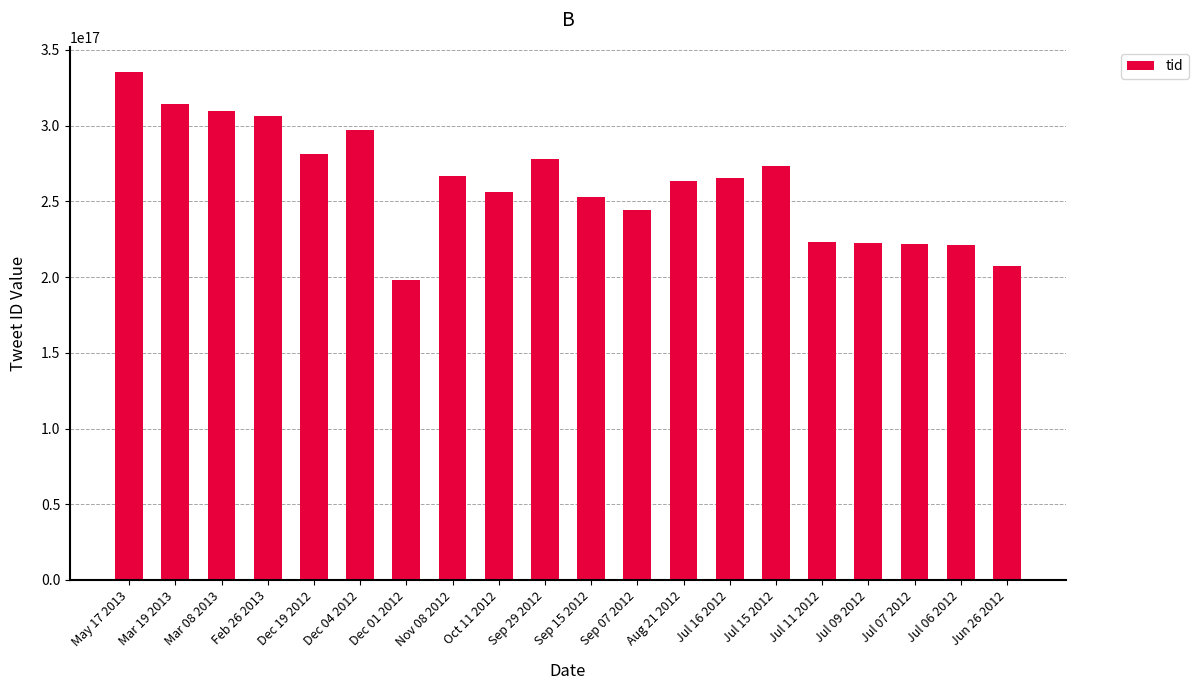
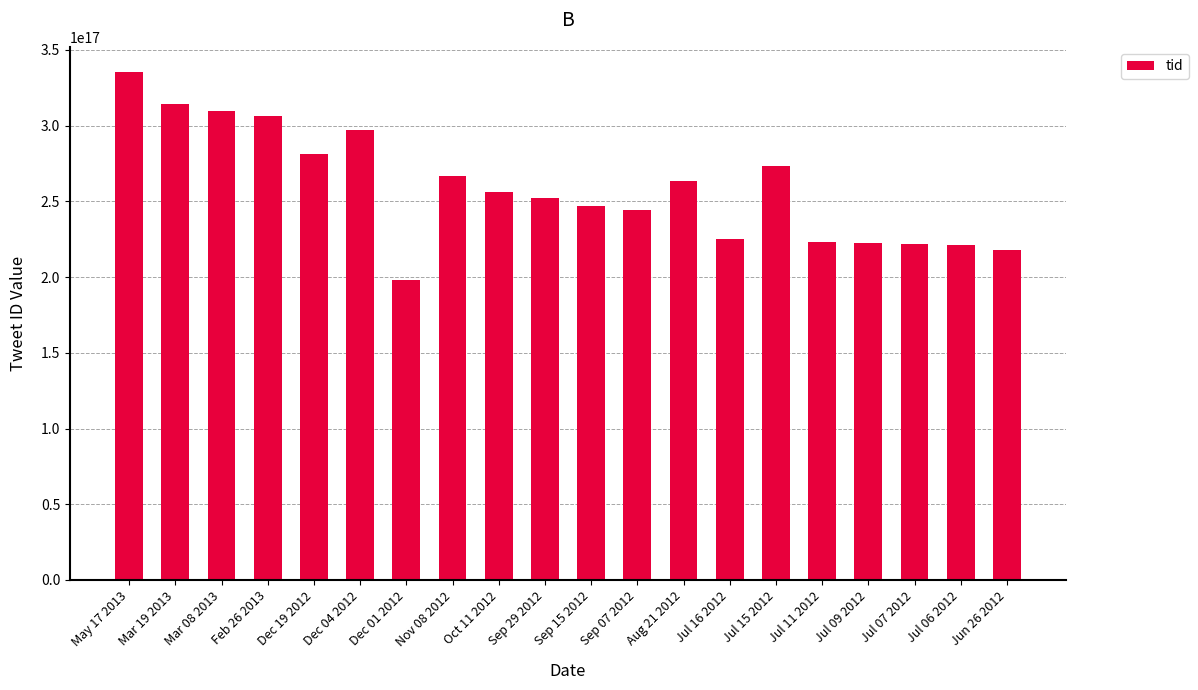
Sep 29 2012: 278000000000000000 -> 252000000000000000
Sep 15 2012: 253000000000000000 -> 247000000000000000
Jul 16 2012: 265000000000000000 -> 225000000000000000
Jun 26 2012: 207000000000000000 -> 218000000000000000
